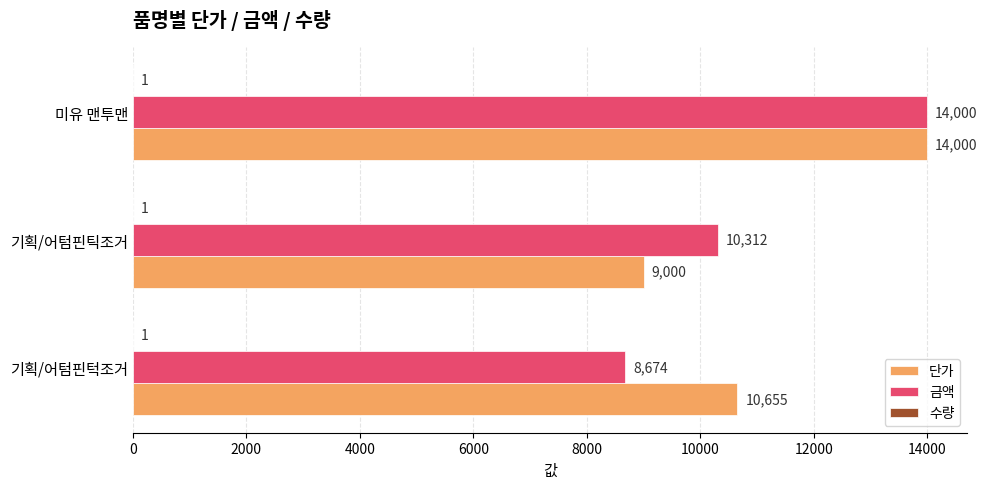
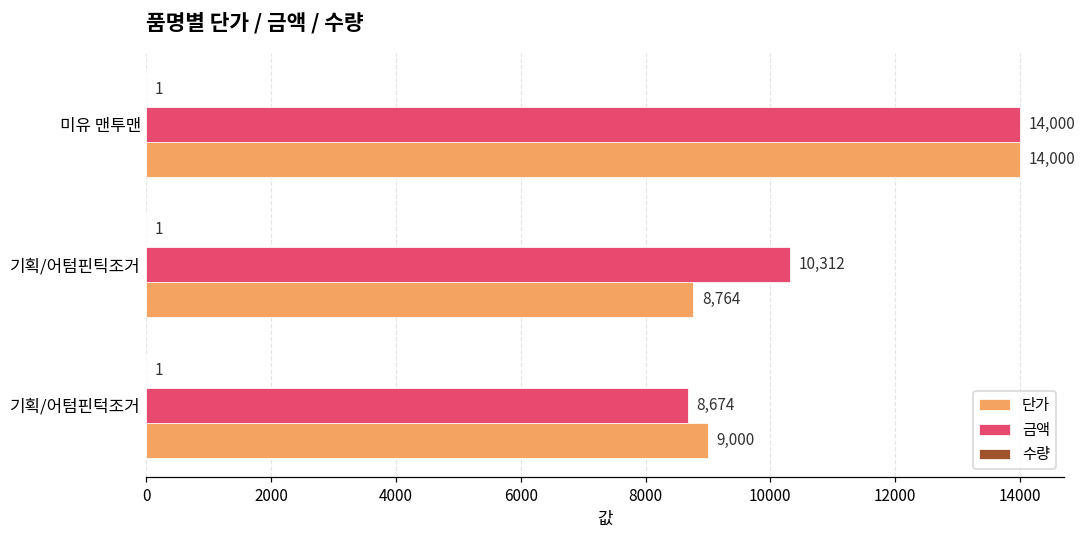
단가, 기획/어텀핀틱조거: 9,000 -> 8,764
단가, 기획/어텀핀턱조거: 10,655 -> 9,000
